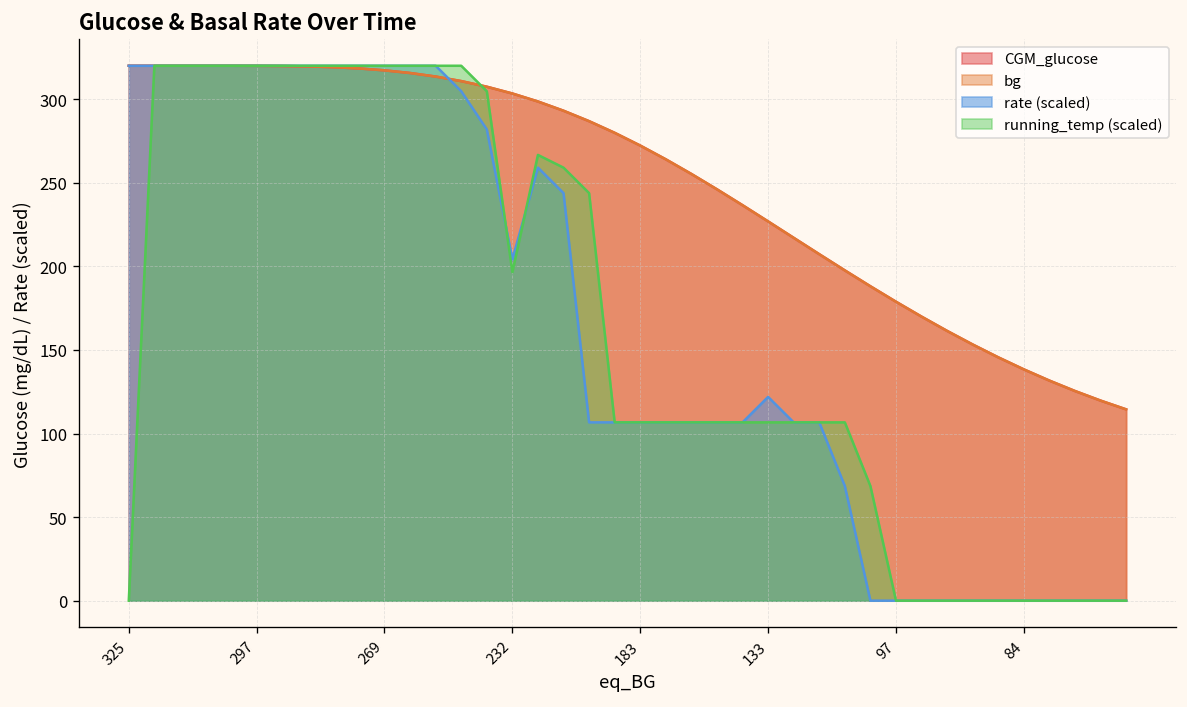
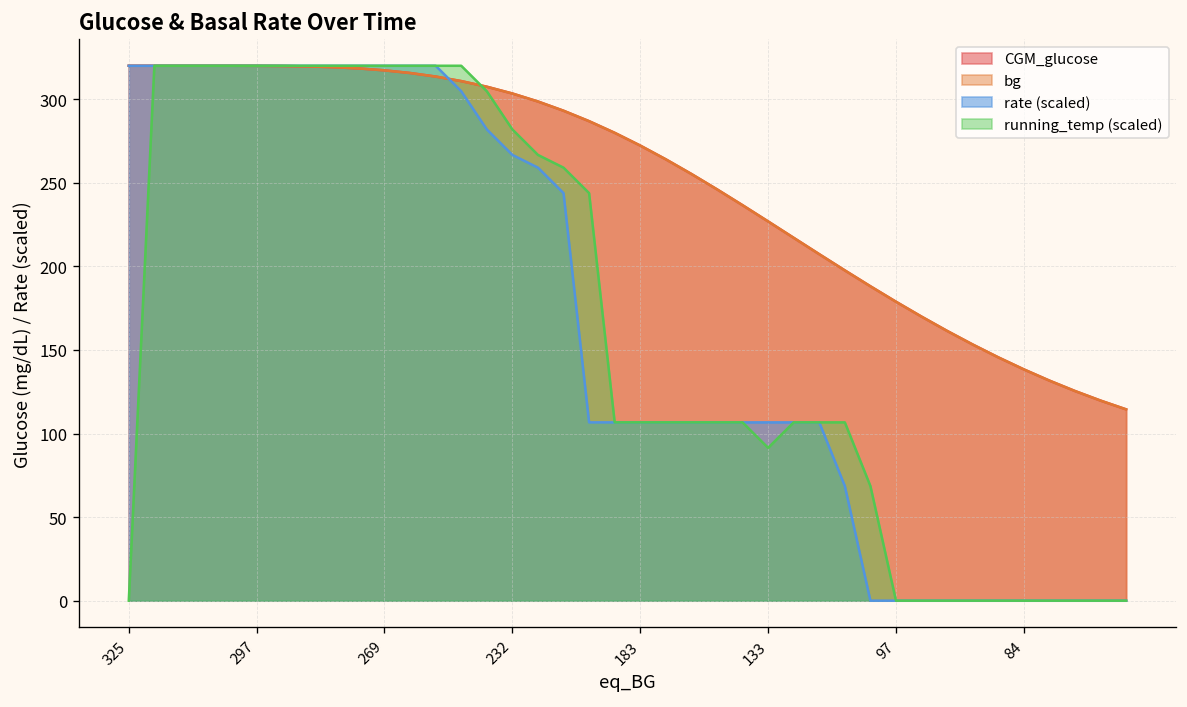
rate (scaled), 232: 204 -> 267
running_temp (scaled), 232: 197 -> 282
rate (scaled), 133: 122 -> 107
running_temp (scaled), 133: 107 -> 91
